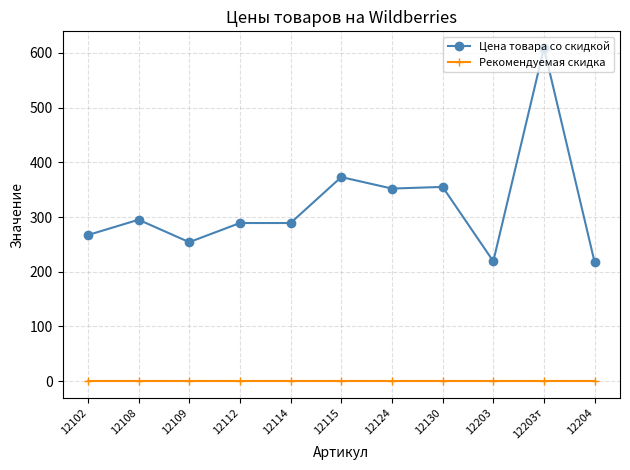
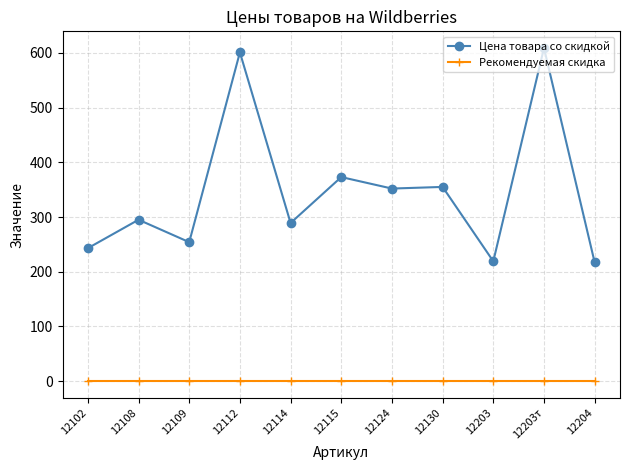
Цена товара со скидкой, 12102: 270 -> 240
Цена товара со скидкой, 12112: 290 -> 600
